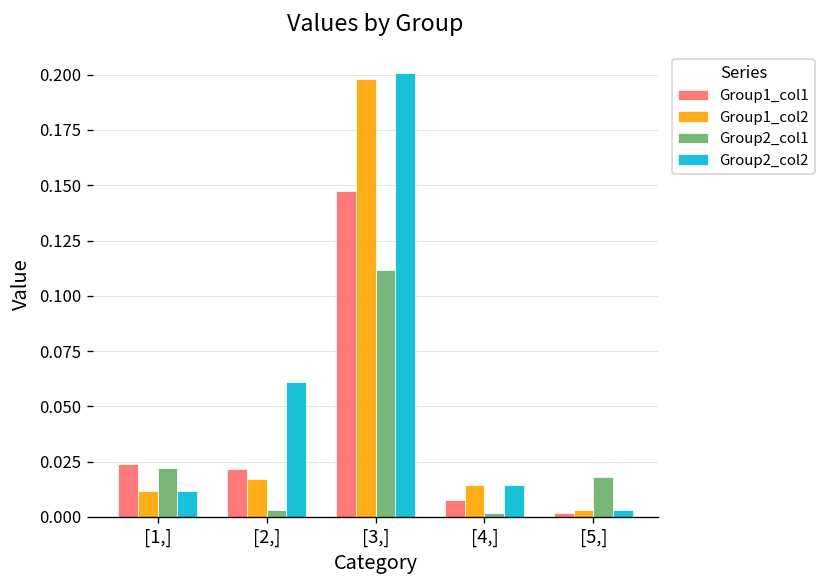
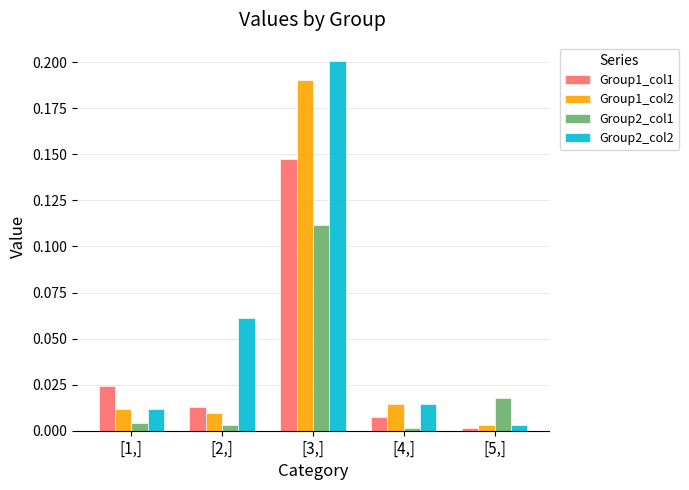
Group2_col1, [1,]: 0.022 -> 0.004
Group1_col1, [2,]: 0.022 -> 0.013
Group1_col2, [2,]: 0.017 -> 0.010
Group1_col2, [3,]: 0.198 -> 0.191
